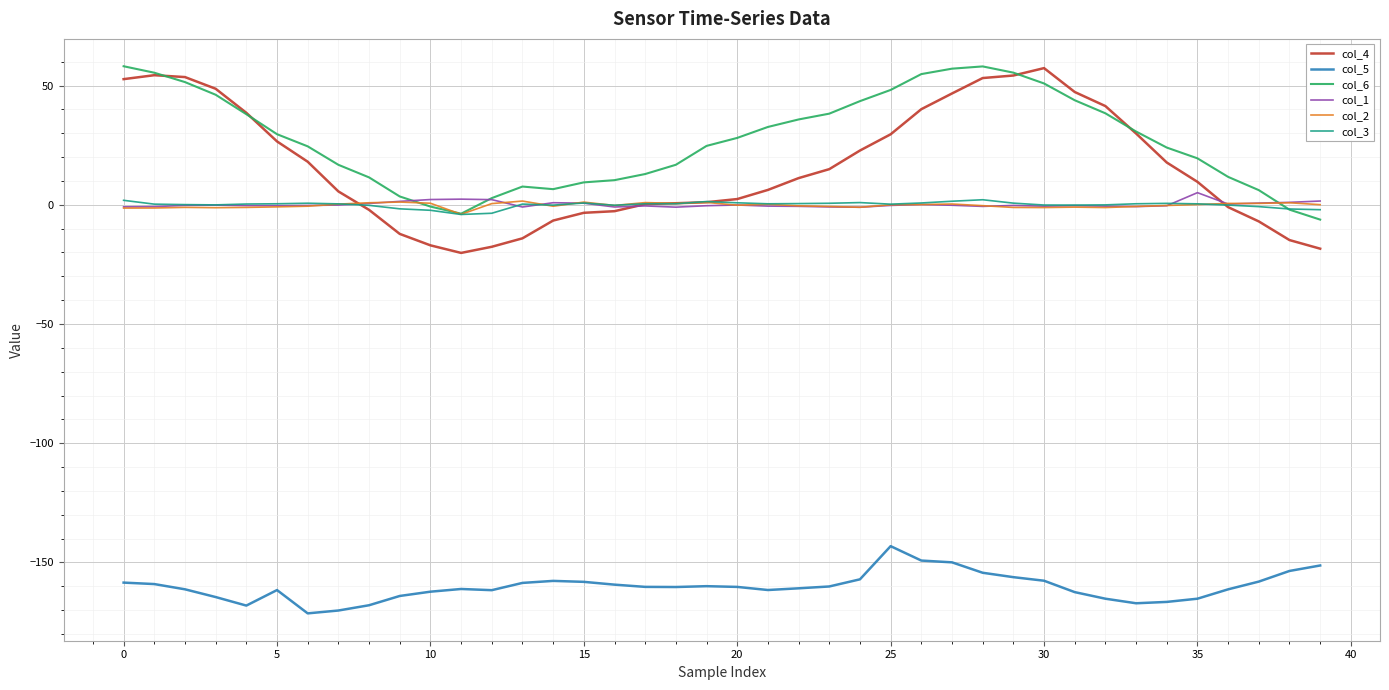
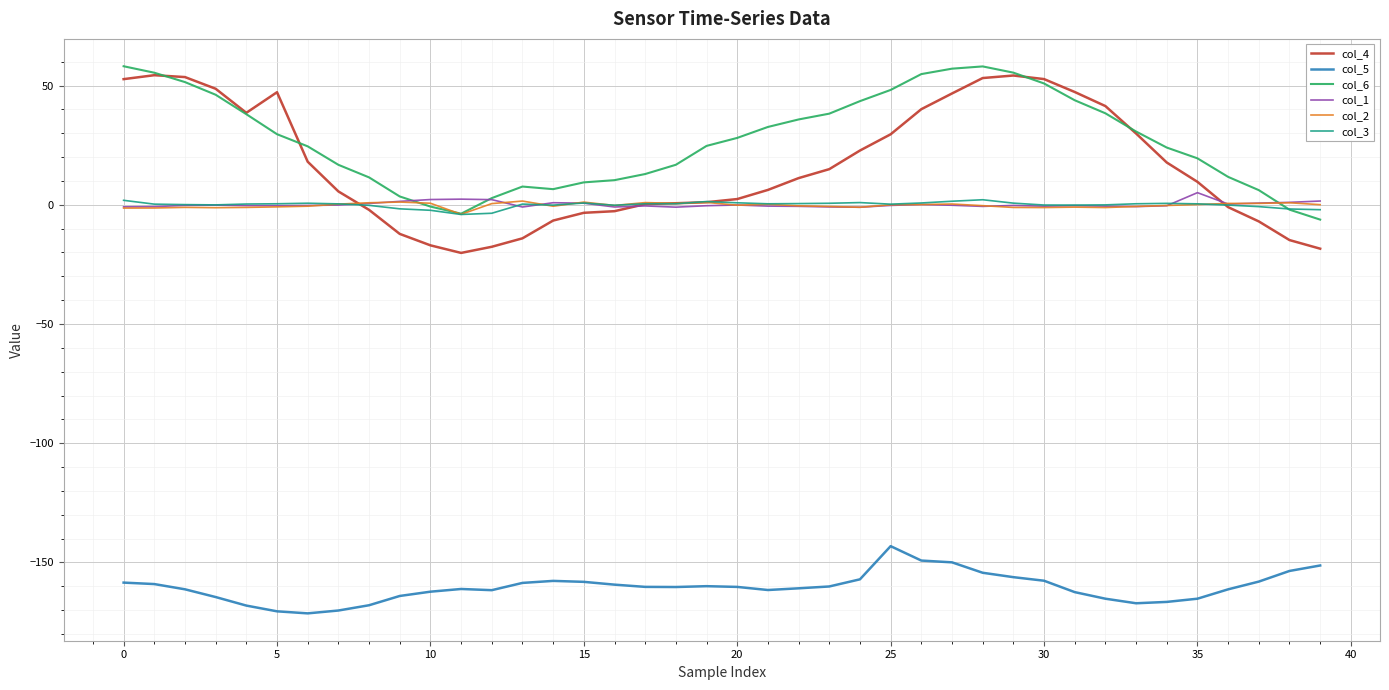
col_4, 5: 27 -> 47
col_5, 5: -162 -> -171
col_4, 30: 57 -> 53
